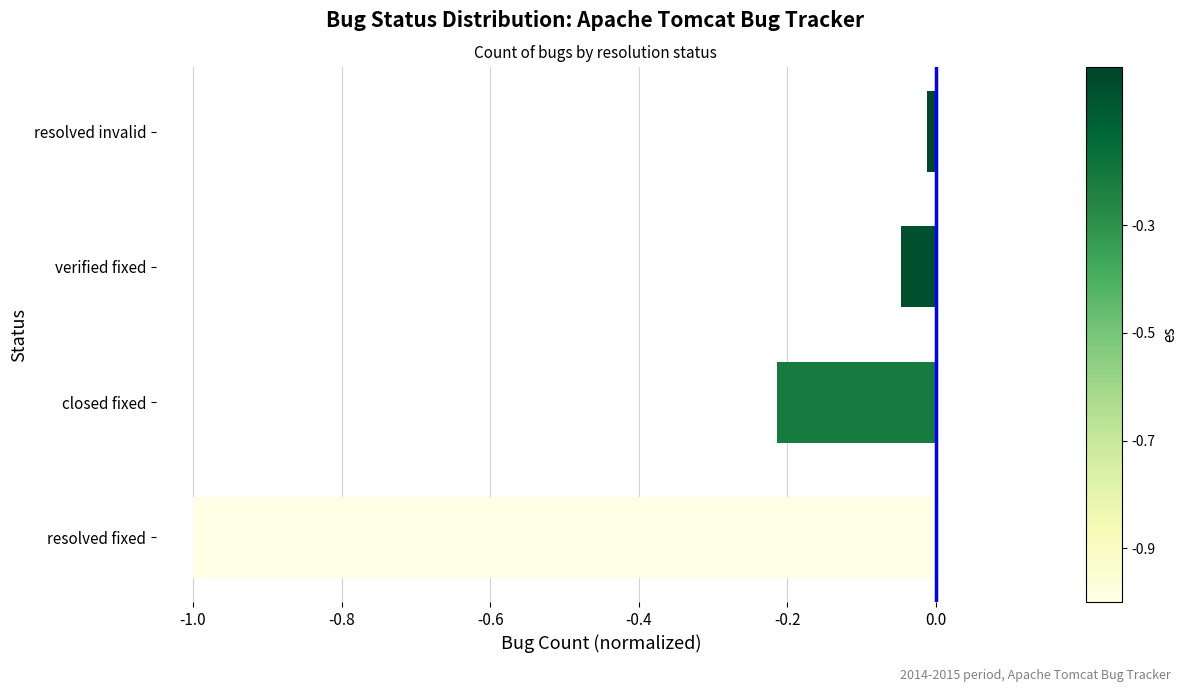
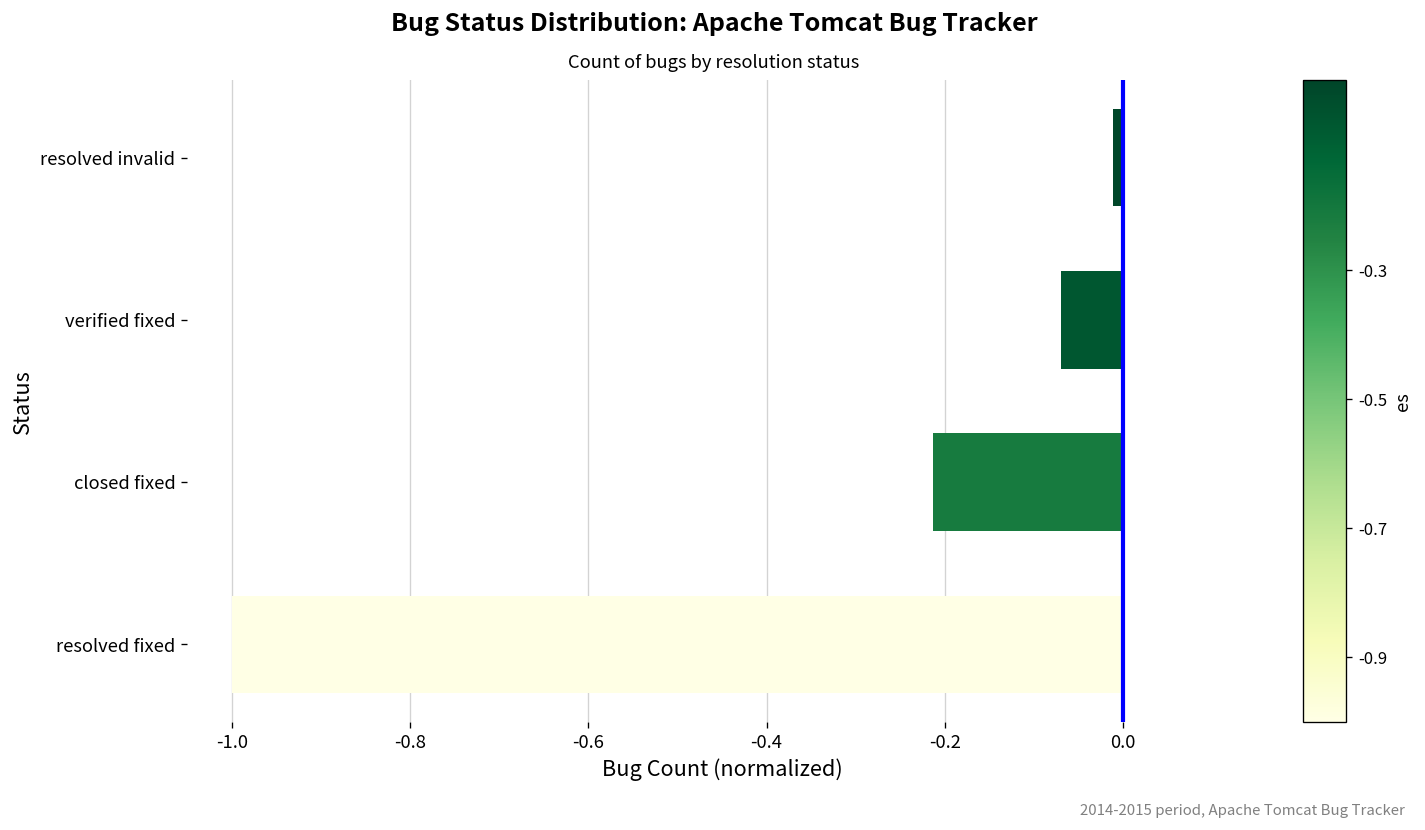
verified fixed: -0.05 -> -0.07
